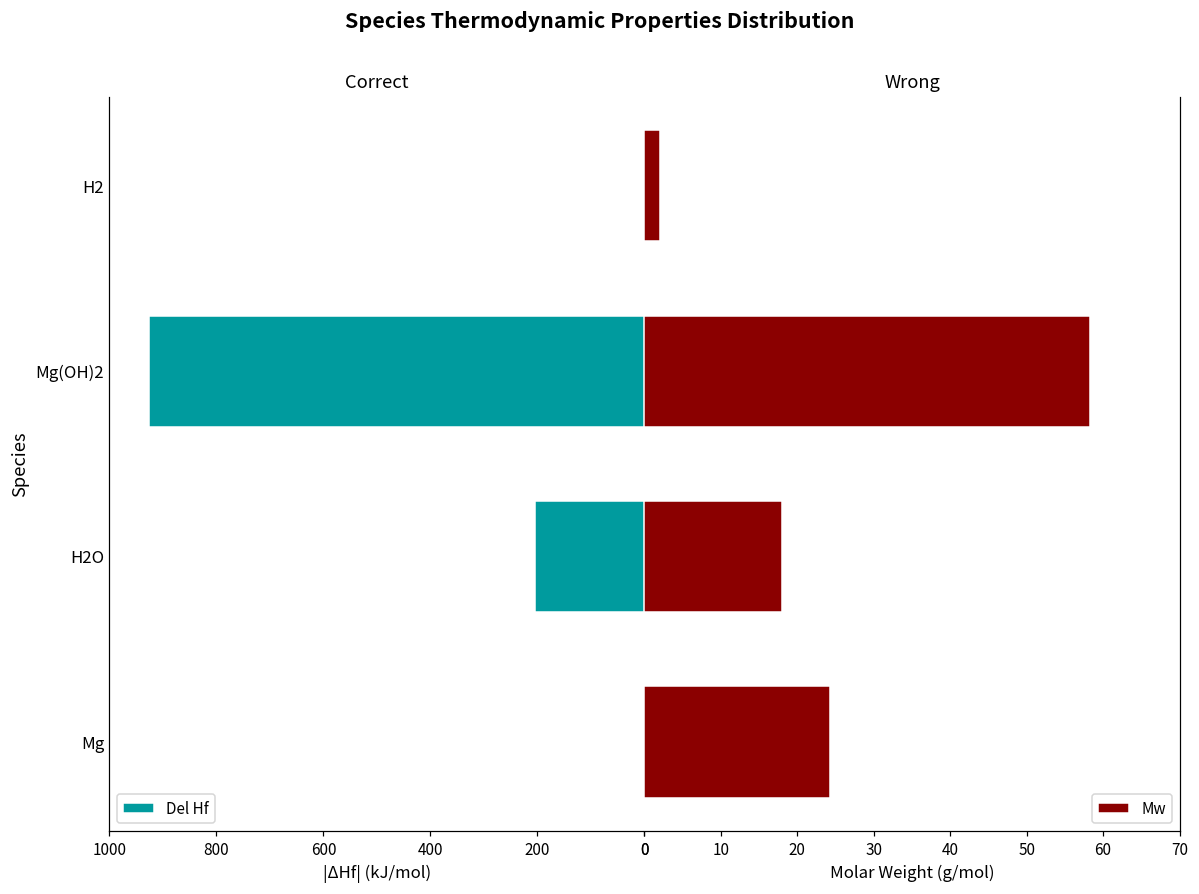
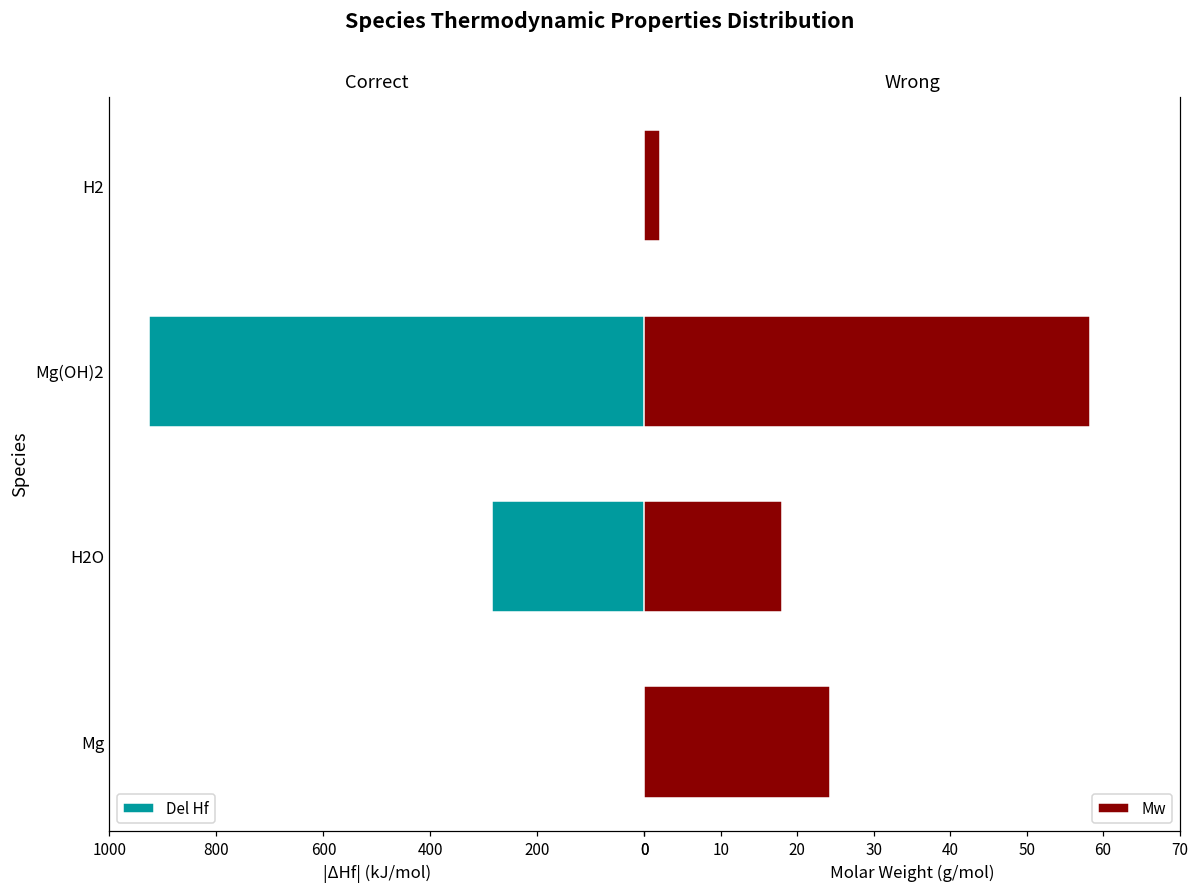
Correct, H2O: 210 -> 290
